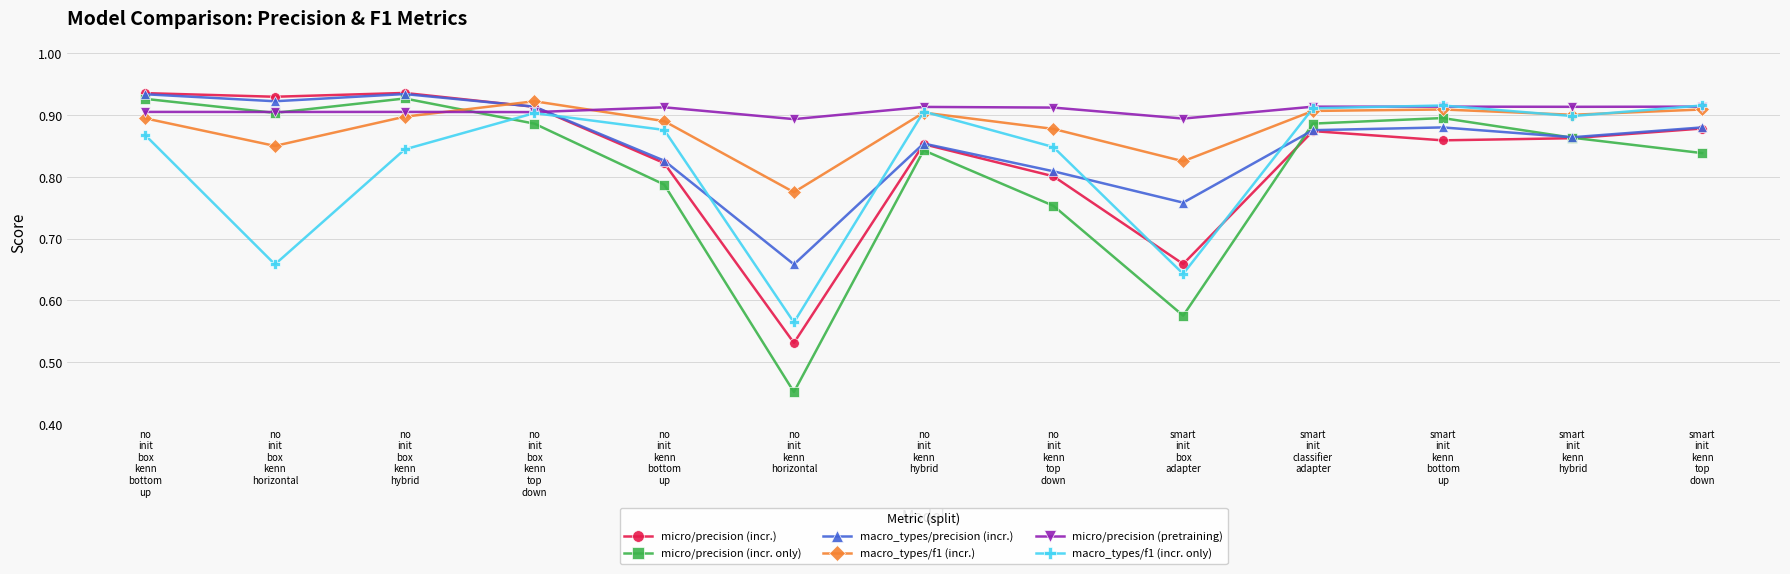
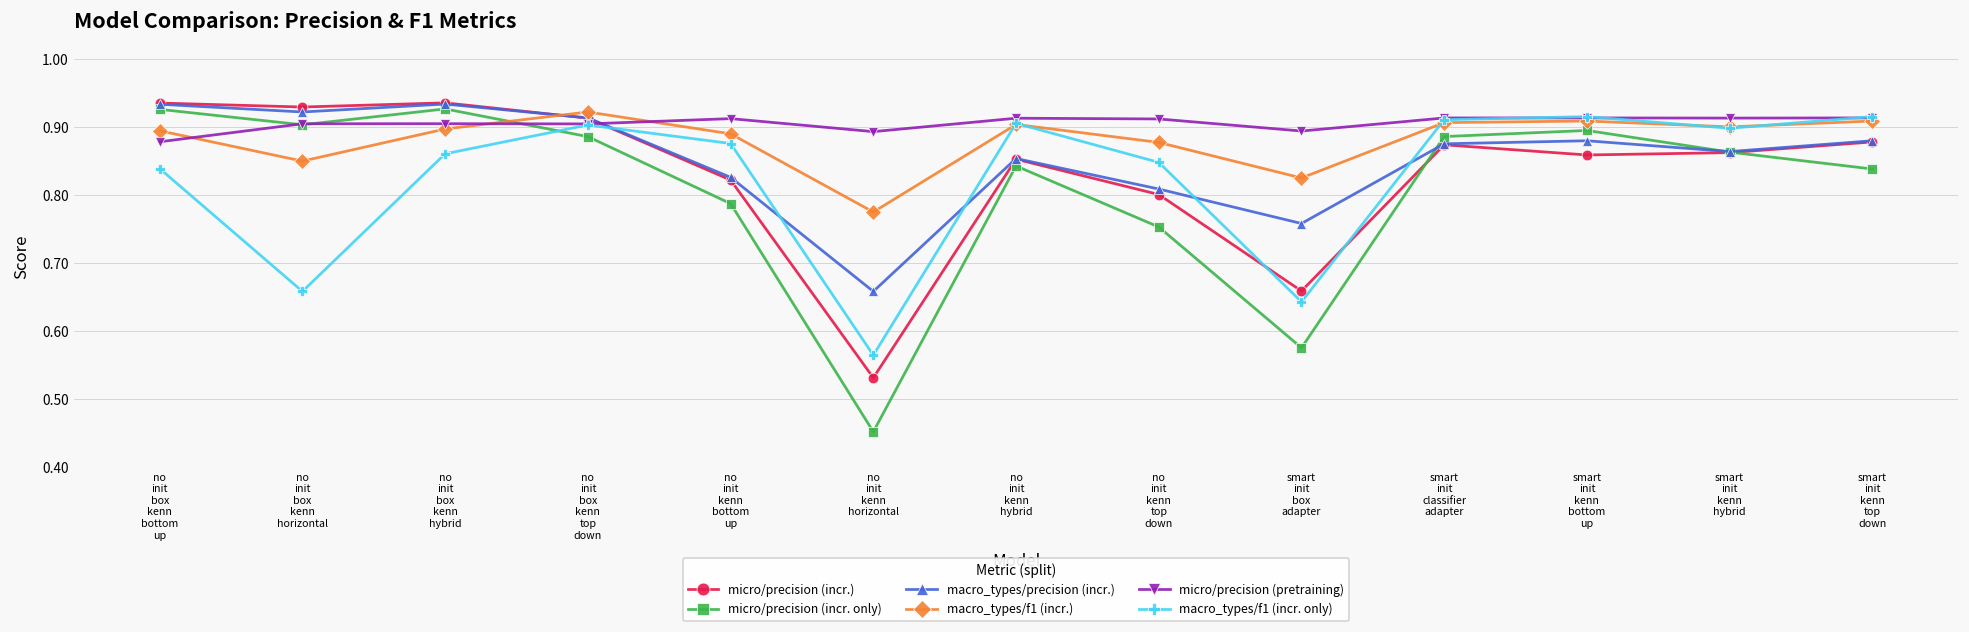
micro/precision (pretraining), no init box kenn bottom up: 0.91 -> 0.88
macro_types/f1 (incr. only), no init box kenn bottom up: 0.87 -> 0.84
macro_types/f1 (incr. only), no init box kenn hybrid: 0.84 -> 0.86
